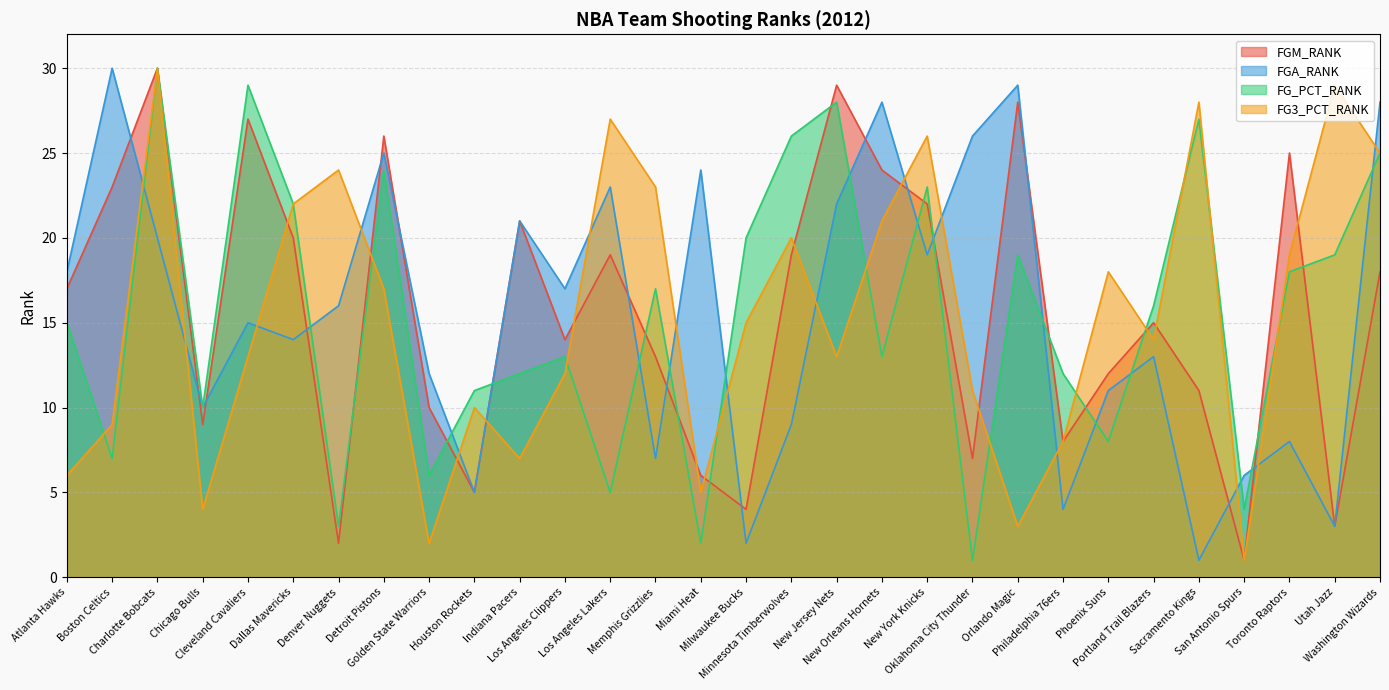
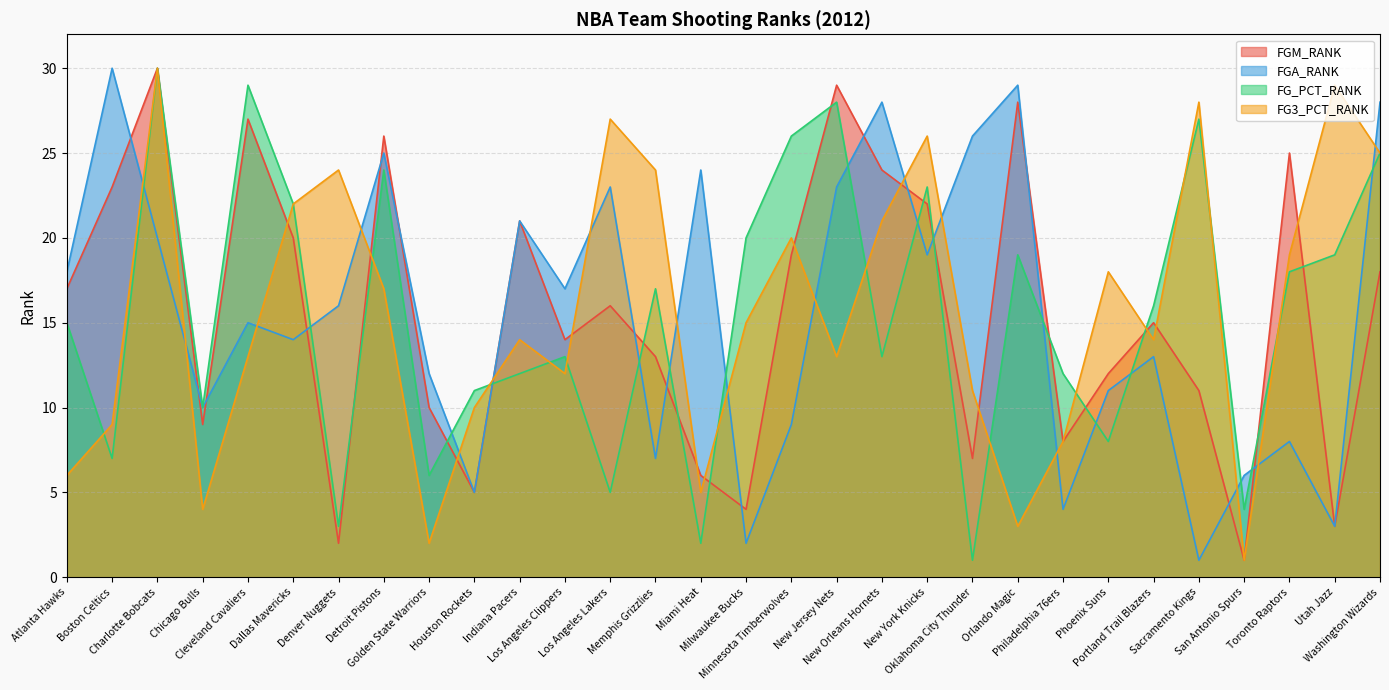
FG3_PCT_RANK, Indiana Pacers: 7 -> 14
FGM_RANK, Los Angeles Lakers: 19 -> 16
FG3_PCT_RANK, Memphis Grizzlies: 23 -> 24
FGA_RANK, New Jersey Nets: 22 -> 23
